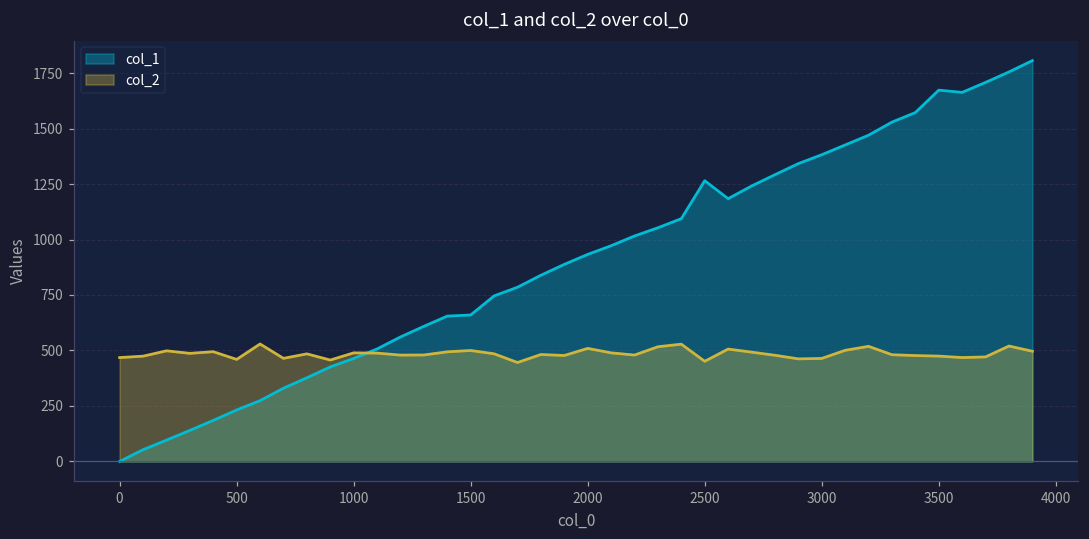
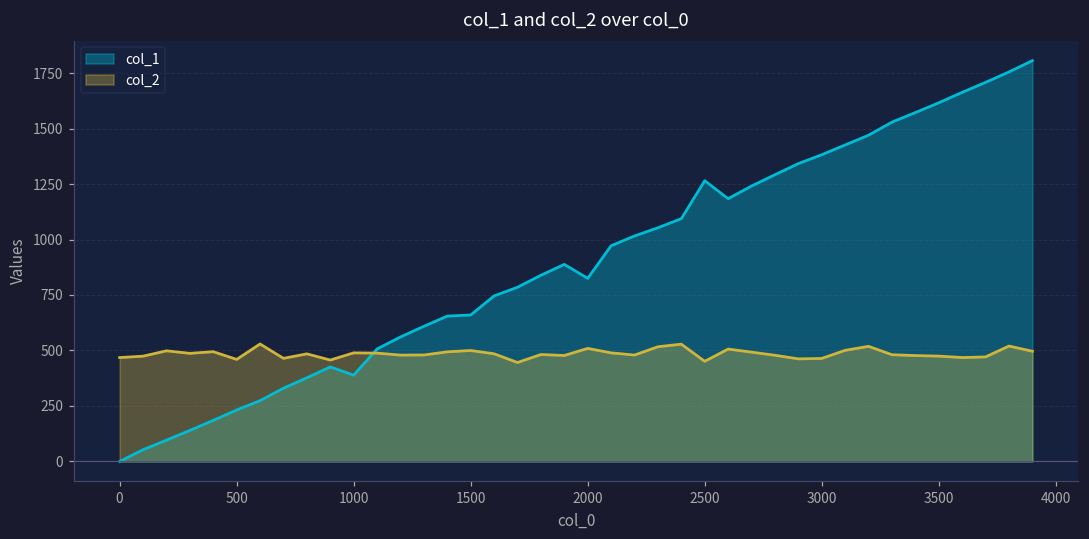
col_1, 1000: 460 -> 390
col_1, 2000: 930 -> 830
col_1, 3500: 1670 -> 1620
